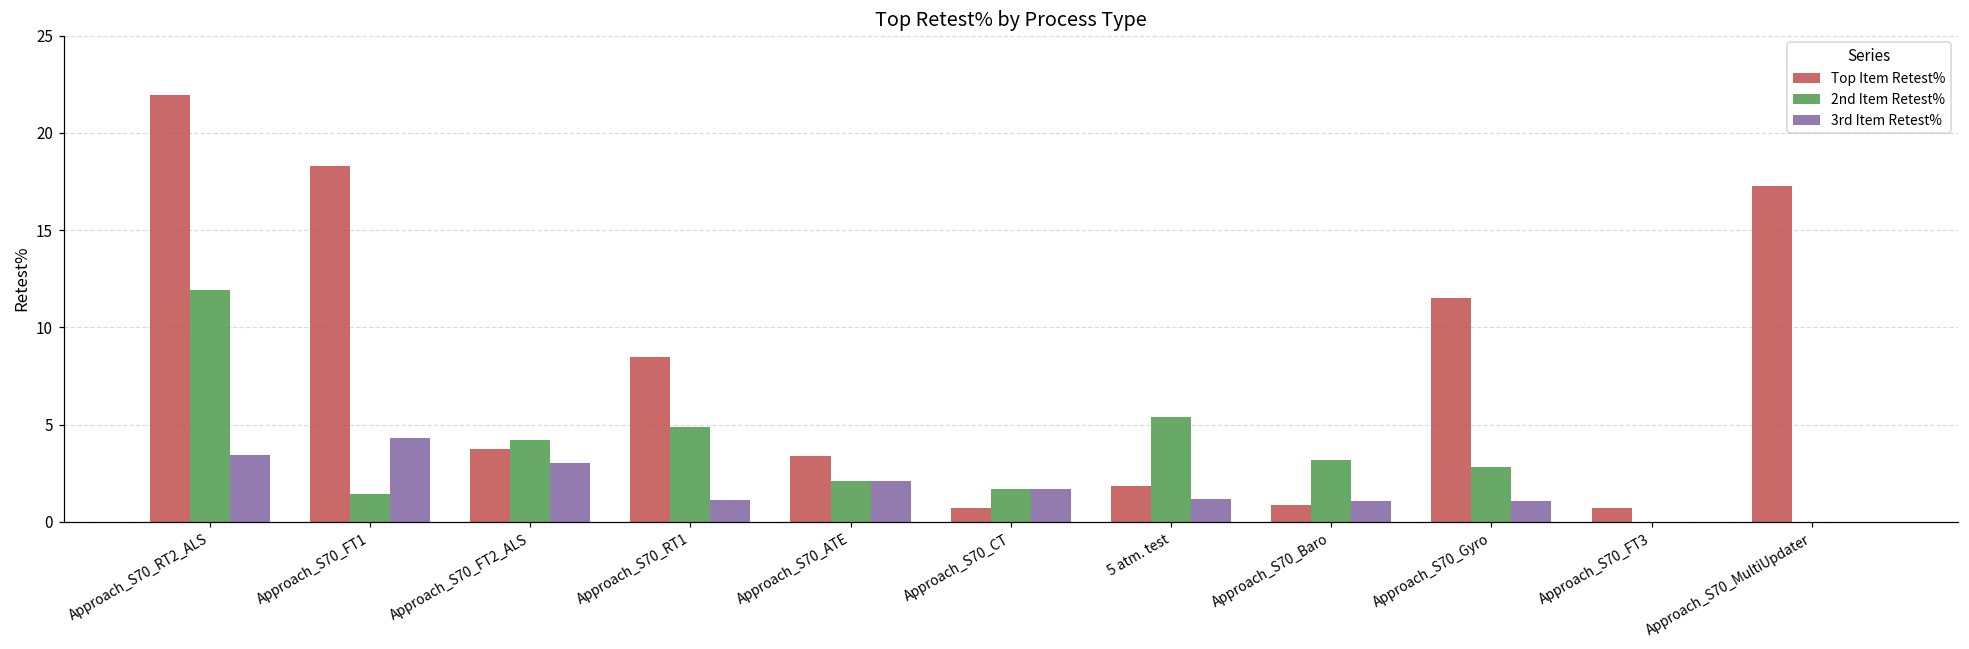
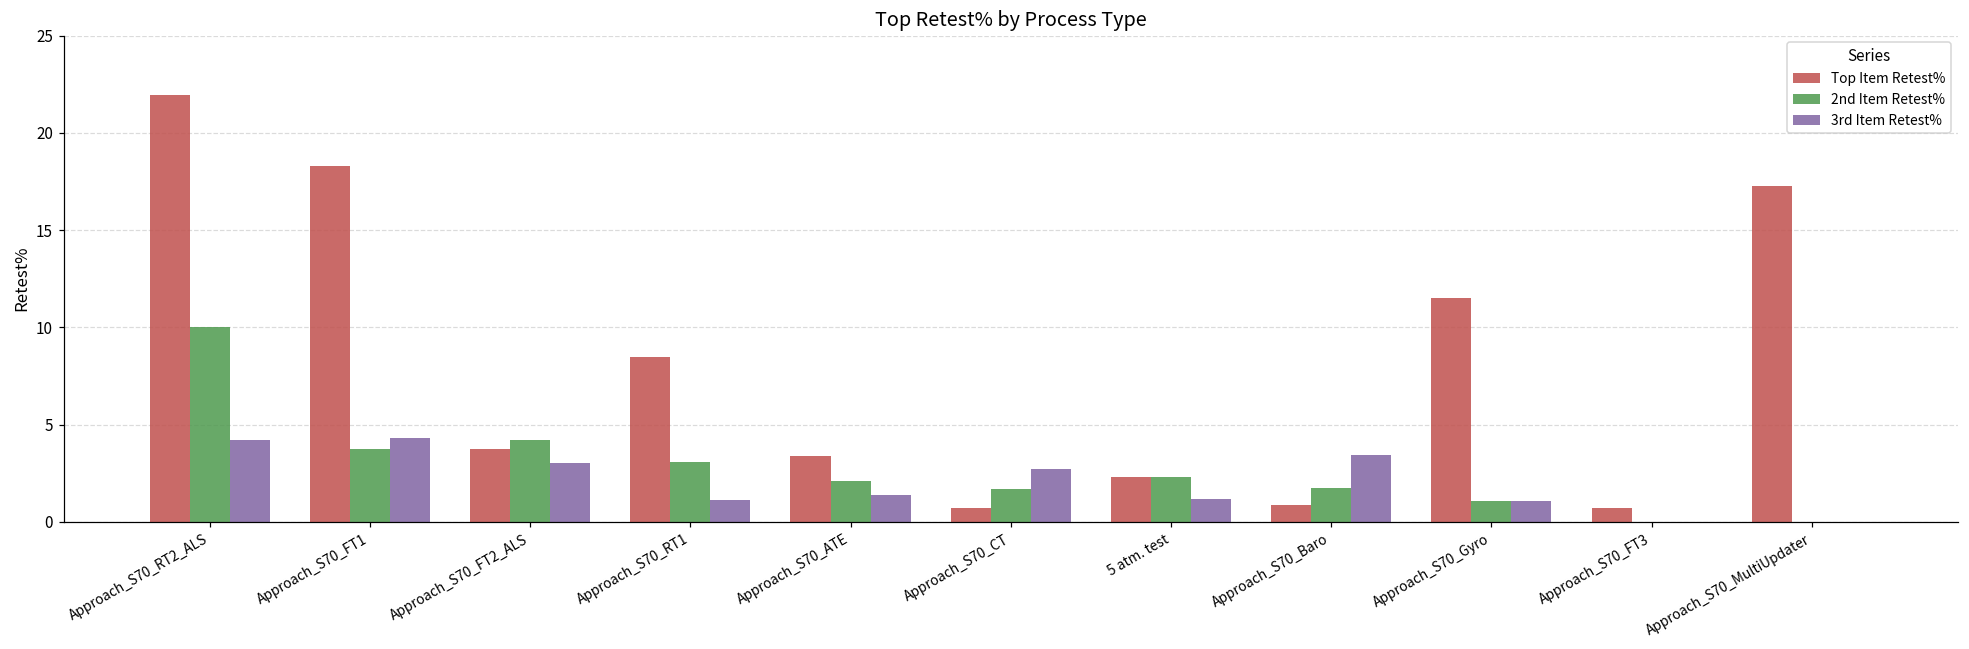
2nd Item Retest%, Approach_S70_RT2_ALS: 11.9 -> 10.0
3rd Item Retest%, Approach_S70_RT2_ALS: 3.5 -> 4.2
2nd Item Retest%, Approach_S70_FT1: 1.5 -> 3.7
2nd Item Retest%, Approach_S70_RT1: 4.9 -> 3.1
3rd Item Retest%, Approach_S70_ATE: 2.1 -> 1.4
3rd Item Retest%, Approach_S70_CT: 1.7 -> 2.7
Top Item Retest%, 5 atm. test: 1.8 -> 2.3
2nd Item Retest%, 5 atm. test: 5.4 -> 2.3
2nd Item Retest%, Approach_S70_Baro: 3.2 -> 1.7
3rd Item Retest%, Approach_S70_Baro: 1.1 -> 3.4
2nd Item Retest%, Approach_S70_Gyro: 2.8 -> 1.1
